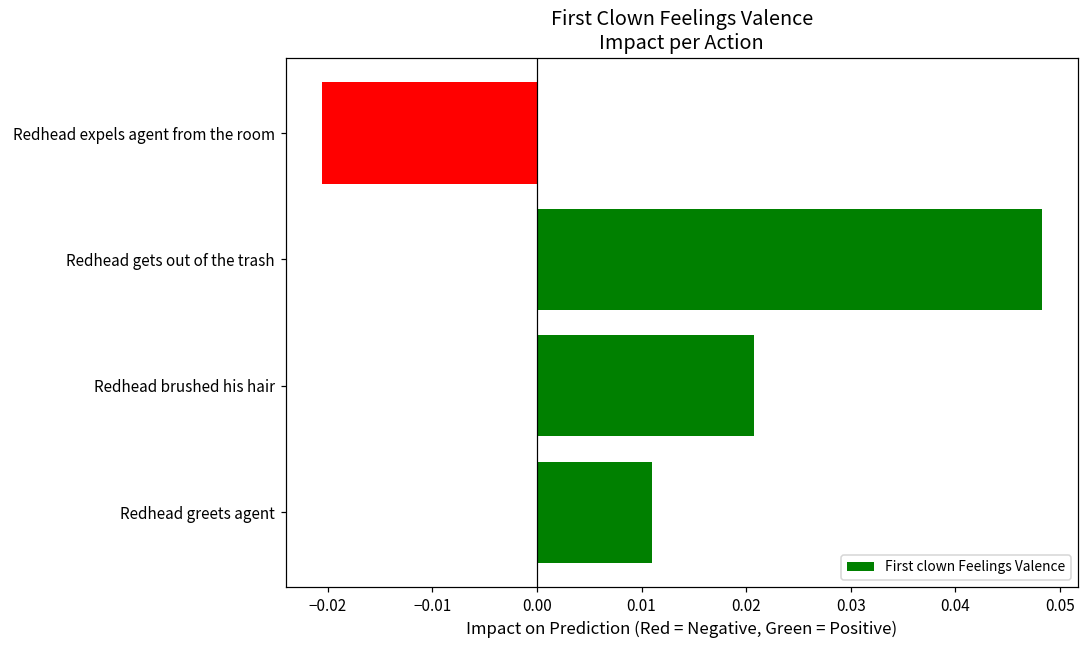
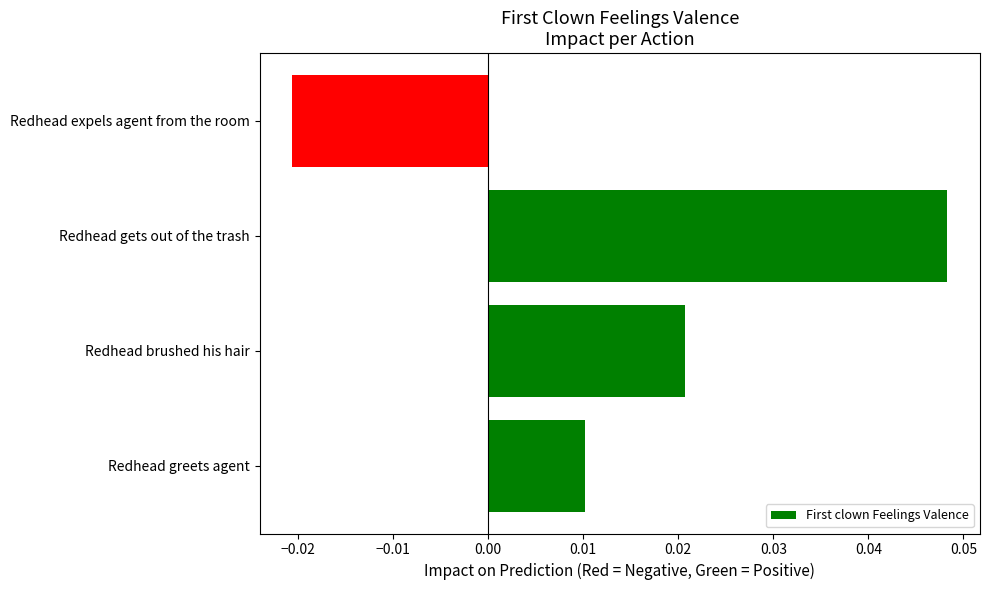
Redhead greets agent: 0.011 -> 0.010
